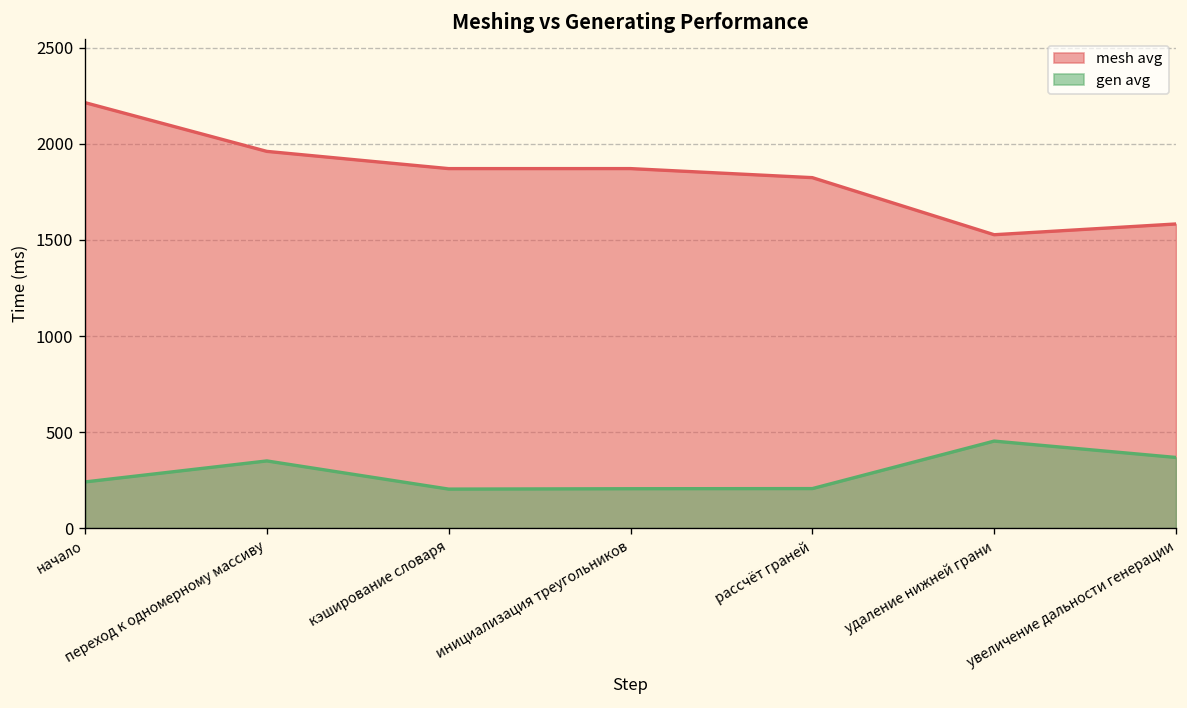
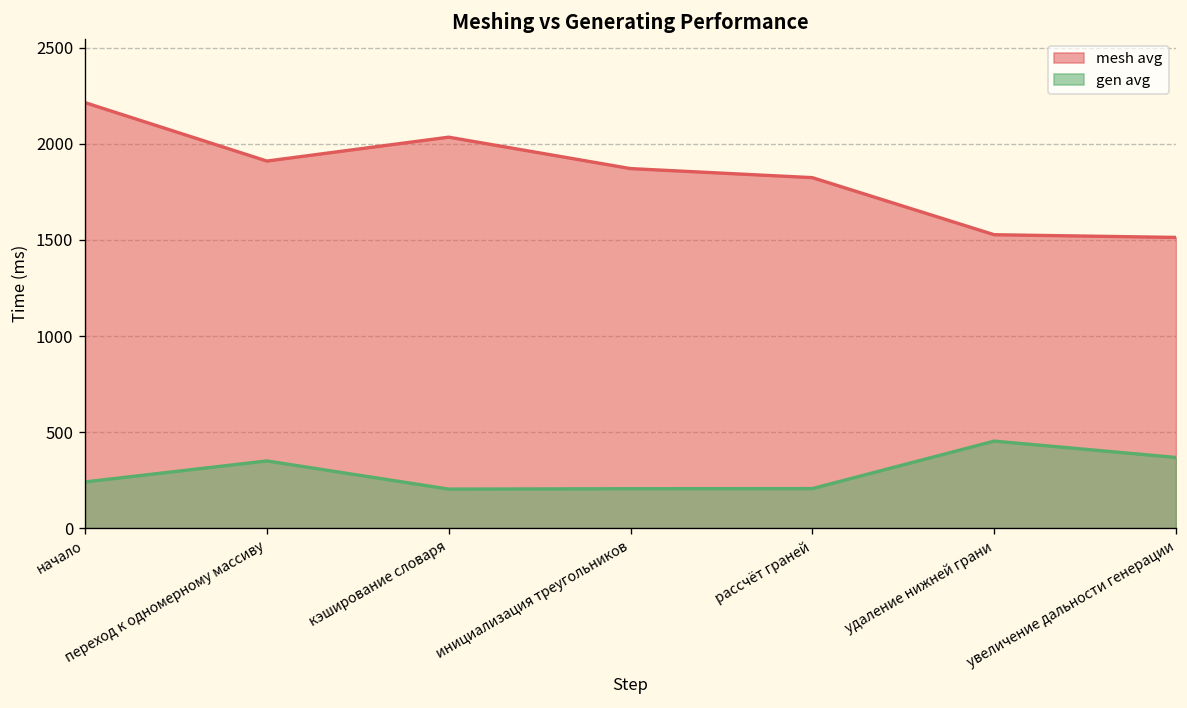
mesh avg, переход к одномерному массиву: 1960 -> 1910
mesh avg, кэширование словаря: 1870 -> 2030
mesh avg, увеличение дальности генерации: 1580 -> 1510
